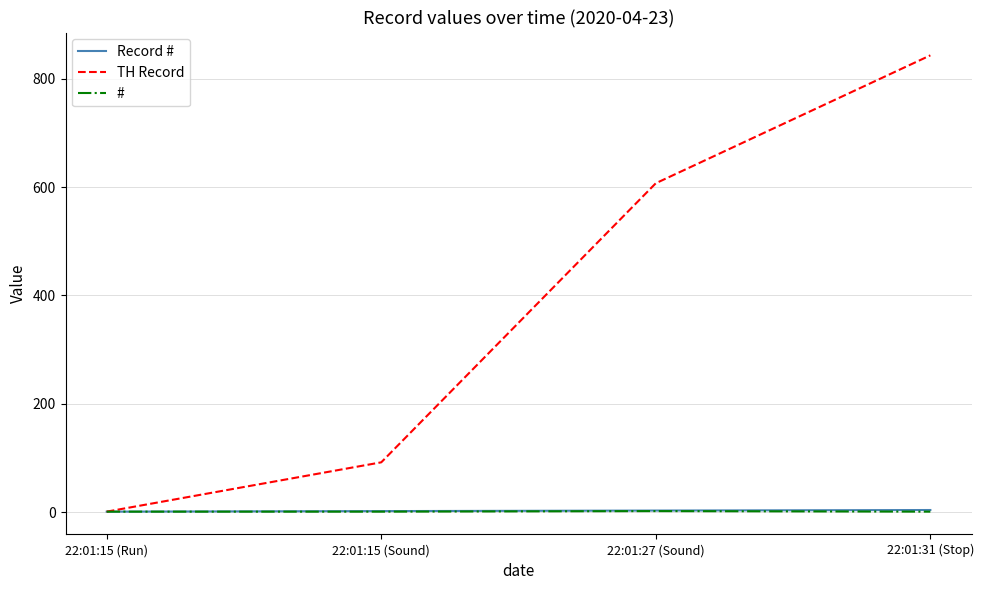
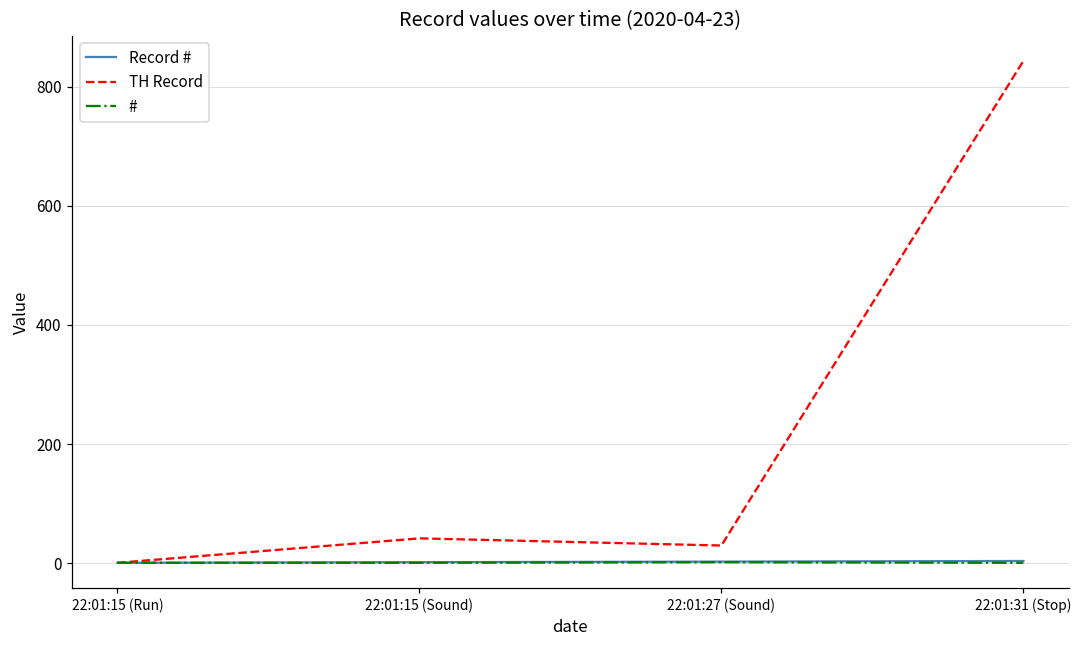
TH Record, 22:01:15 (Sound): 90 -> 40
TH Record, 22:01:27 (Sound): 610 -> 30
